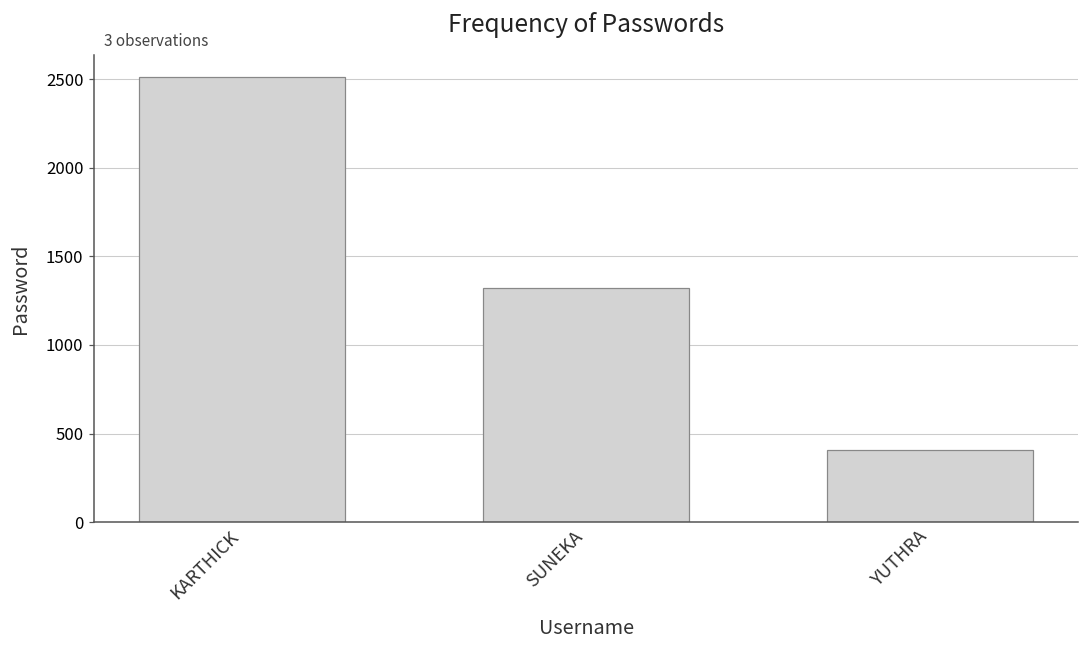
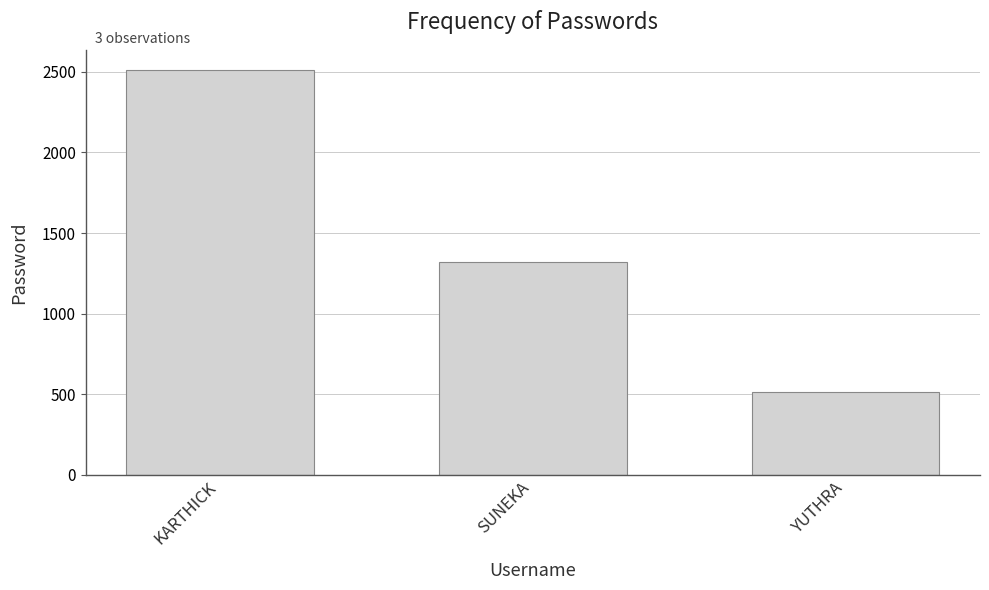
YUTHRA: 410 -> 510
